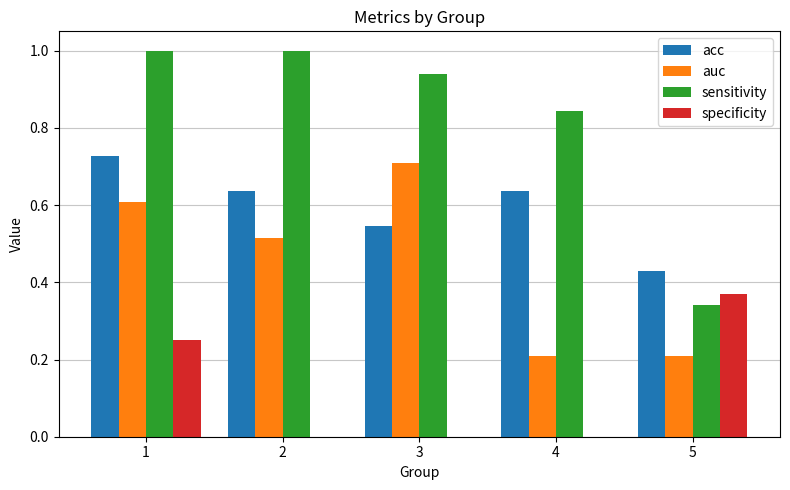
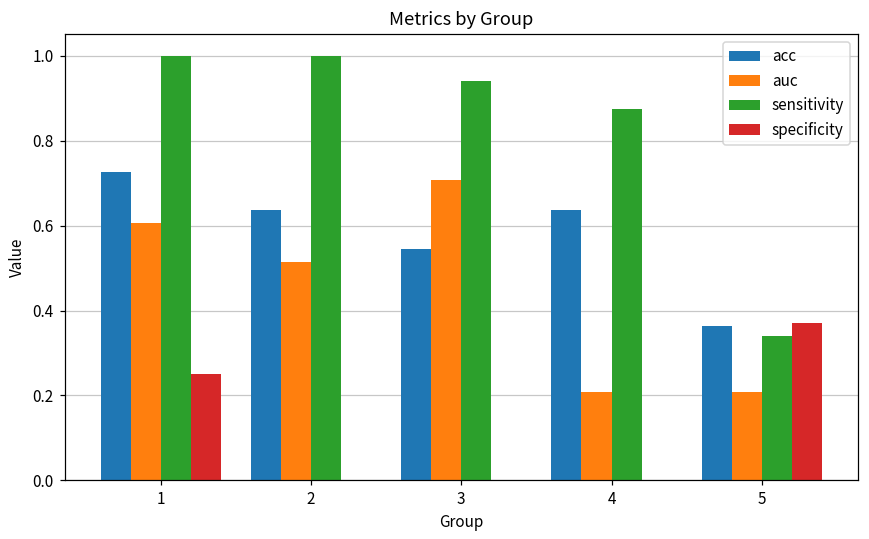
sensitivity, 4: 0.84 -> 0.88
acc, 5: 0.43 -> 0.36
